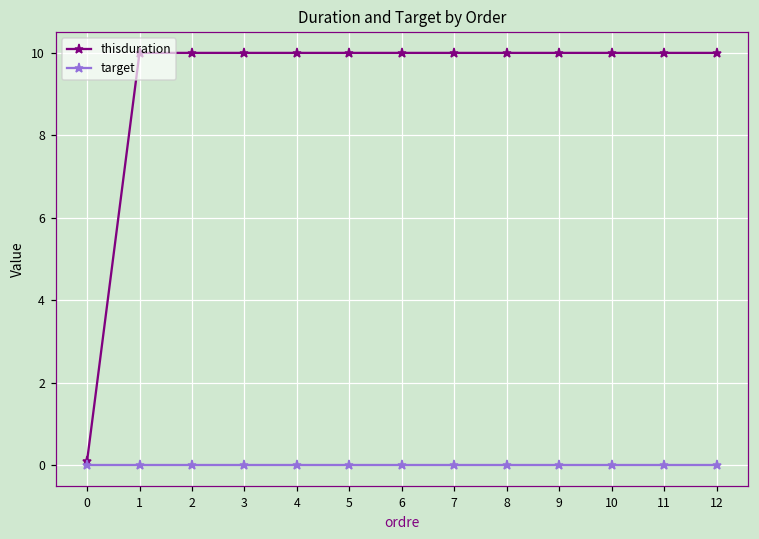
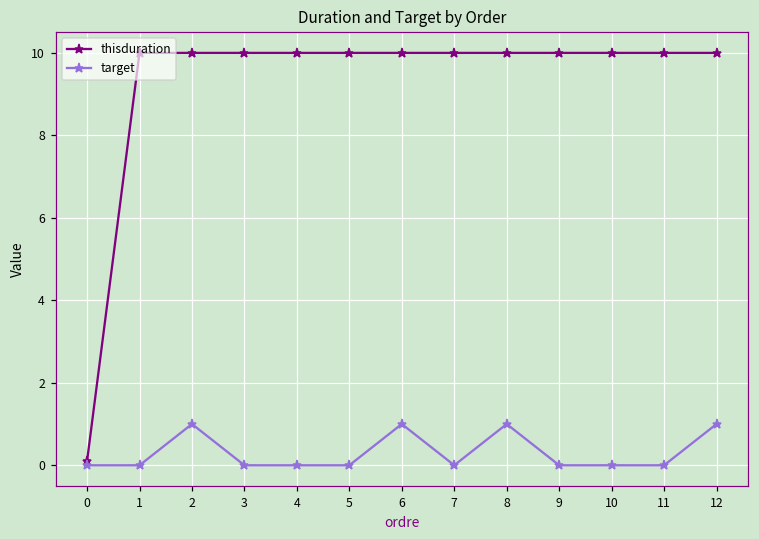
target, 2: 0 -> 1
target, 6: 0 -> 1
target, 8: 0 -> 1
target, 12: 0 -> 1
